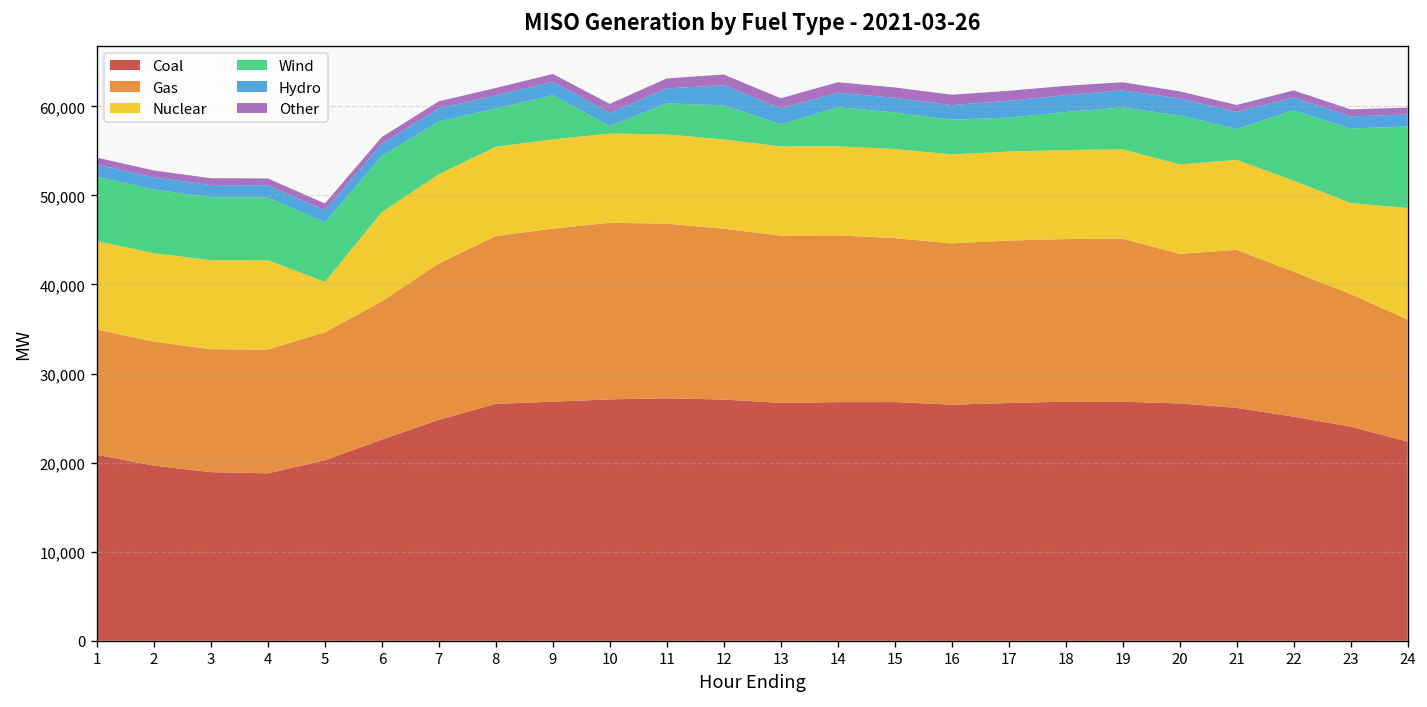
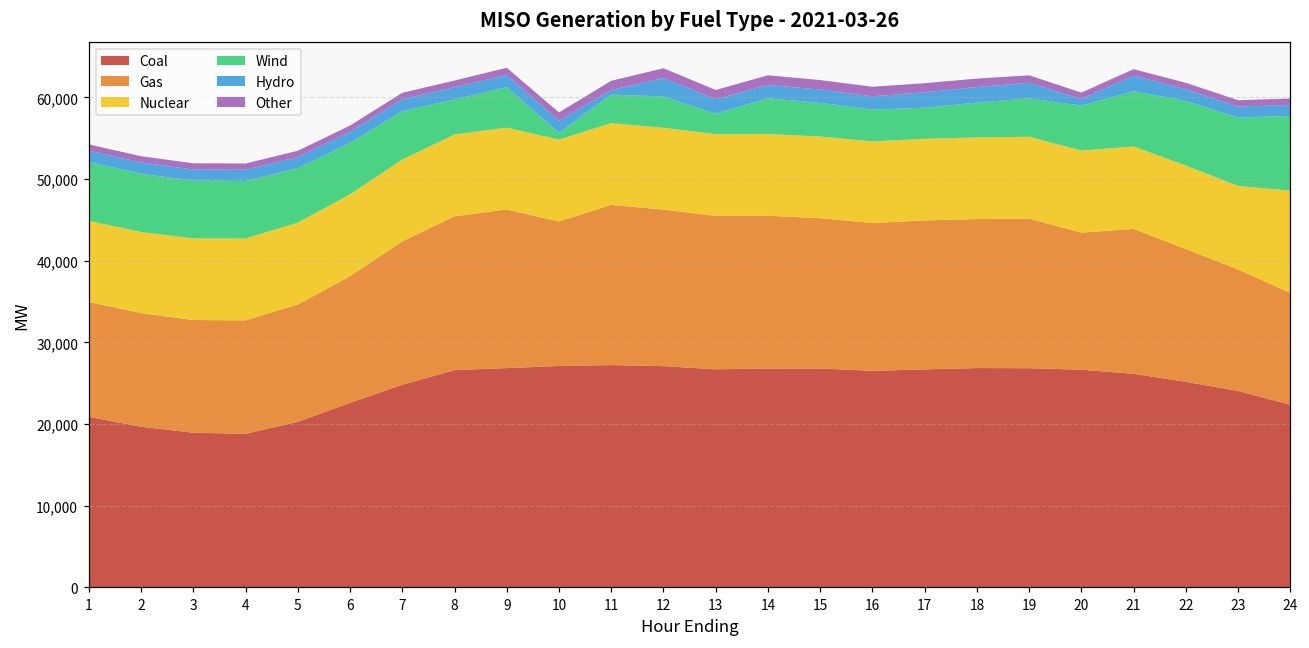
Nuclear, 5: 6,000 -> 10,000
Gas, 10: 20,000 -> 18,000
Hydro, 11: 2,000 -> 1,000
Hydro, 20: 2,000 -> 1,000
Wind, 21: 3,000 -> 7,000
